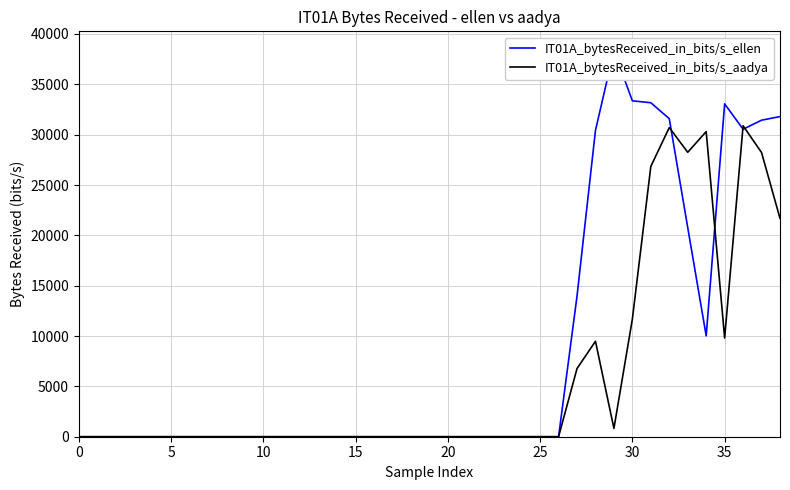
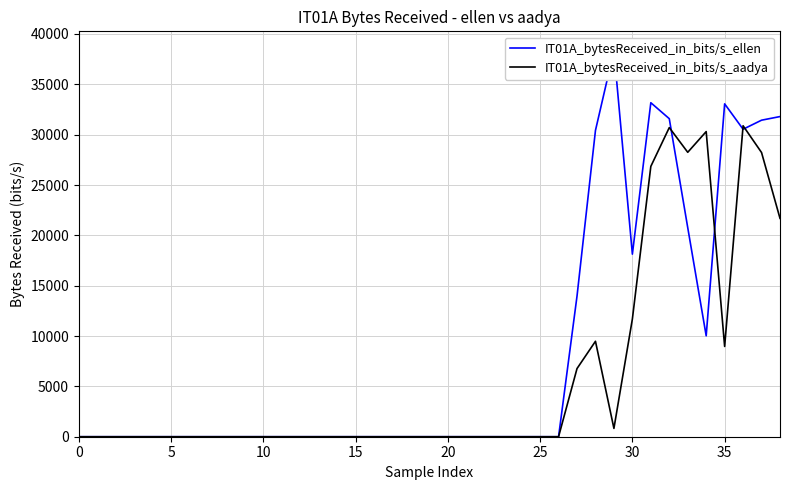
IT01A_bytesReceived_in_bits/s_ellen, 30: 33400 -> 18100
IT01A_bytesReceived_in_bits/s_aadya, 35: 9800 -> 9000
